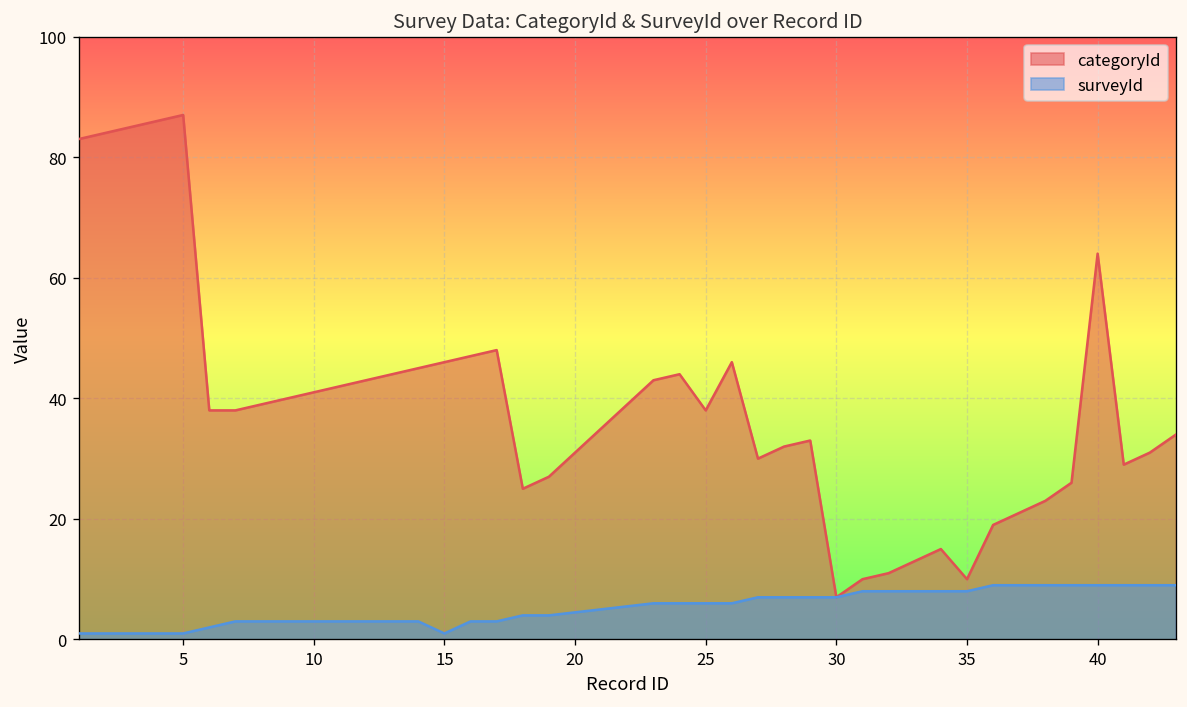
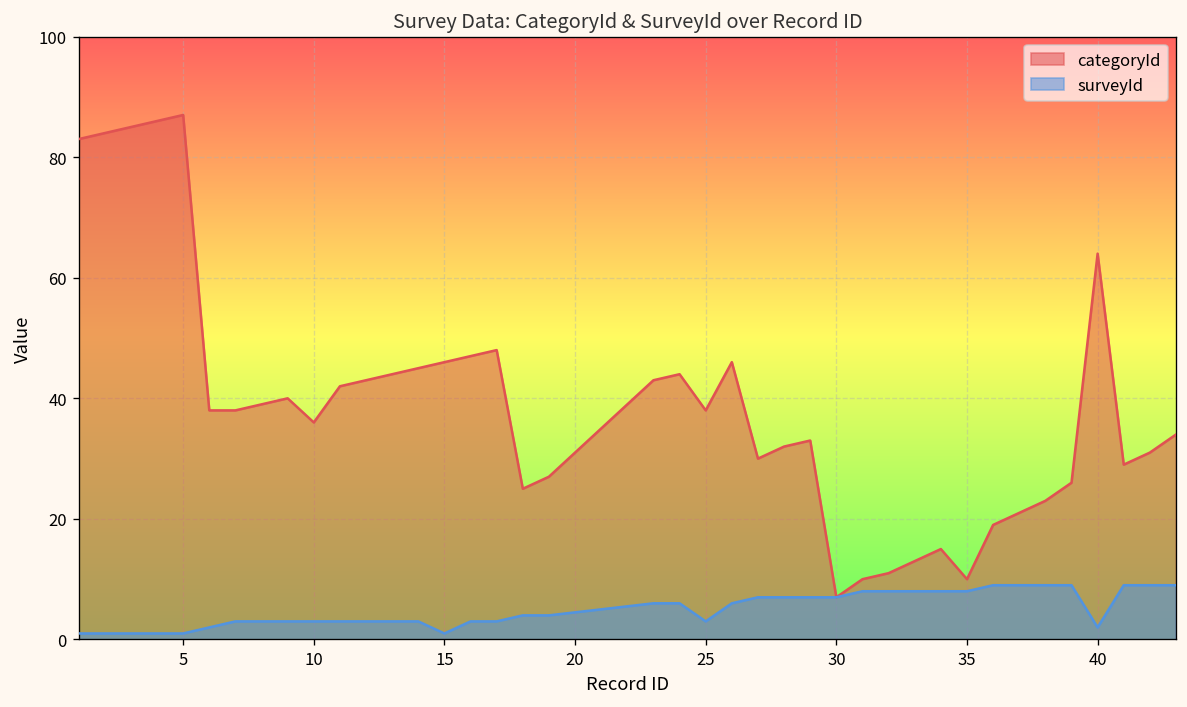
categoryId, 10: 41 -> 36
surveyId, 25: 6 -> 3
surveyId, 40: 9 -> 2
